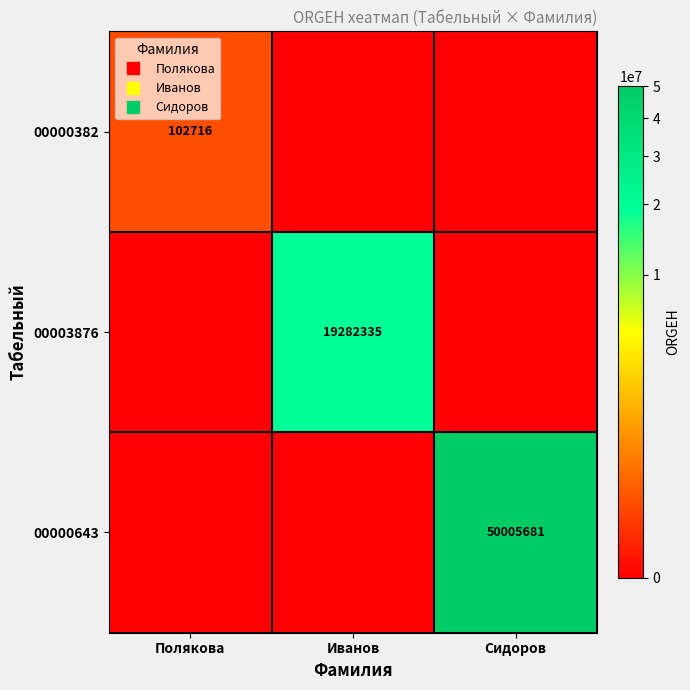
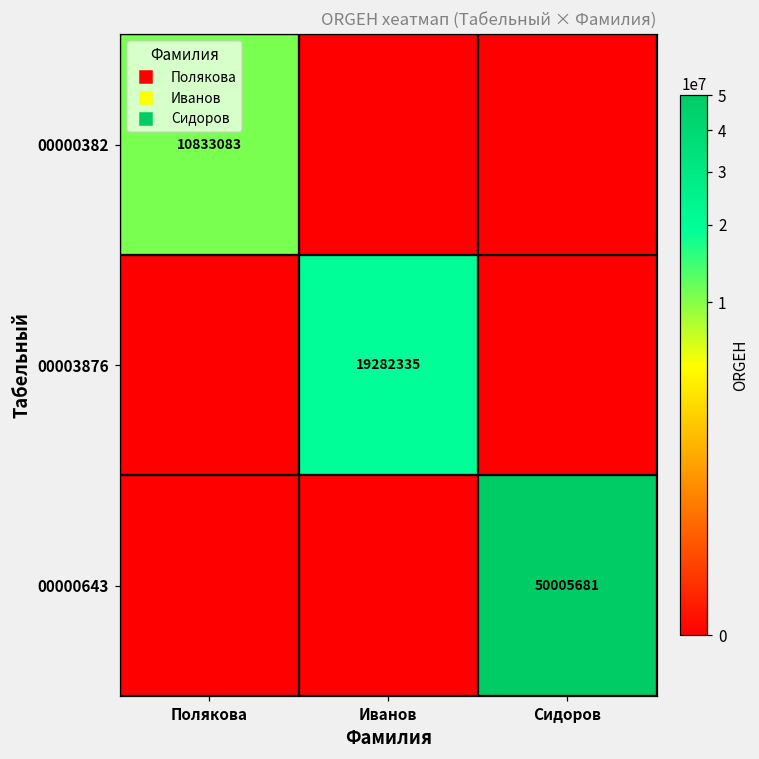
00000382, Полякова: 102716 -> 10833083
